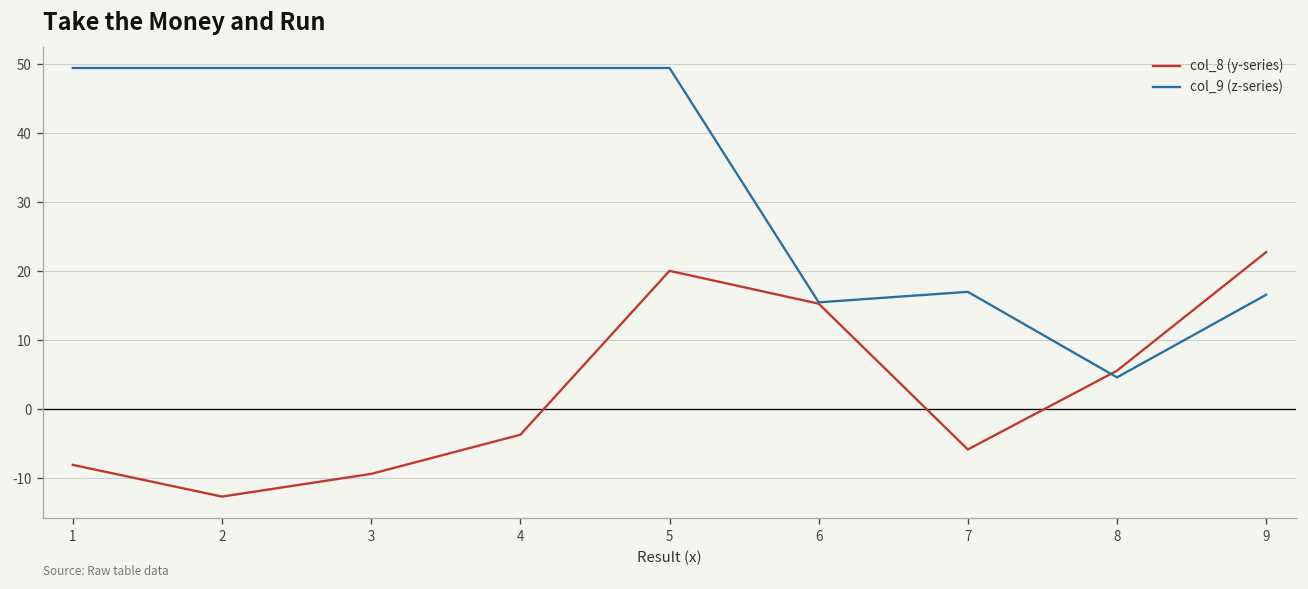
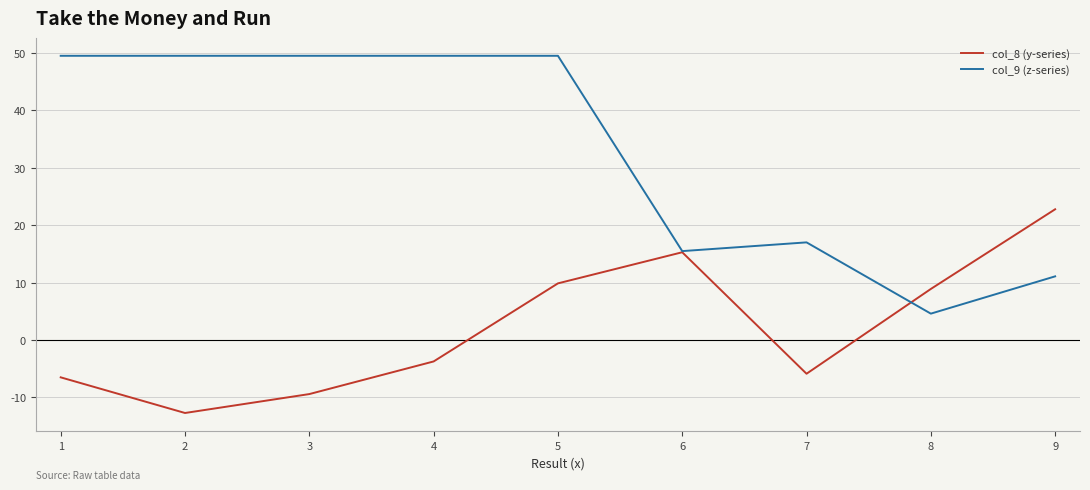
col_8 (y-series), 1: -8 -> -7
col_8 (y-series), 5: 20 -> 10
col_8 (y-series), 8: 6 -> 9
col_9 (z-series), 9: 17 -> 11
